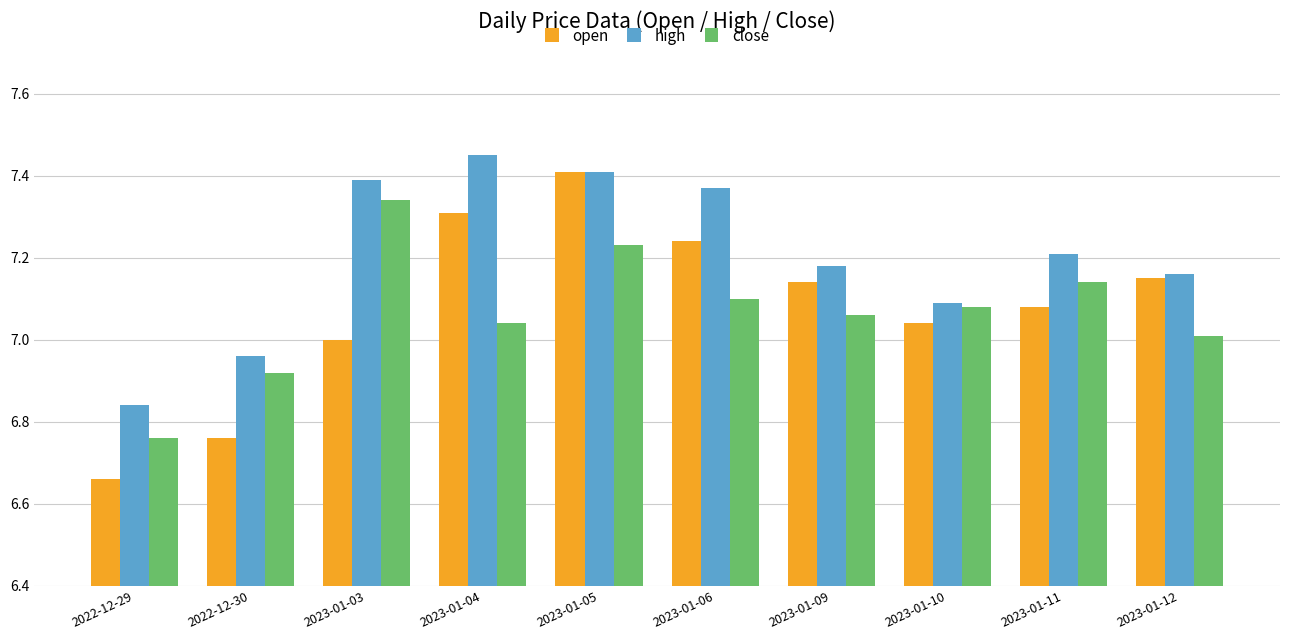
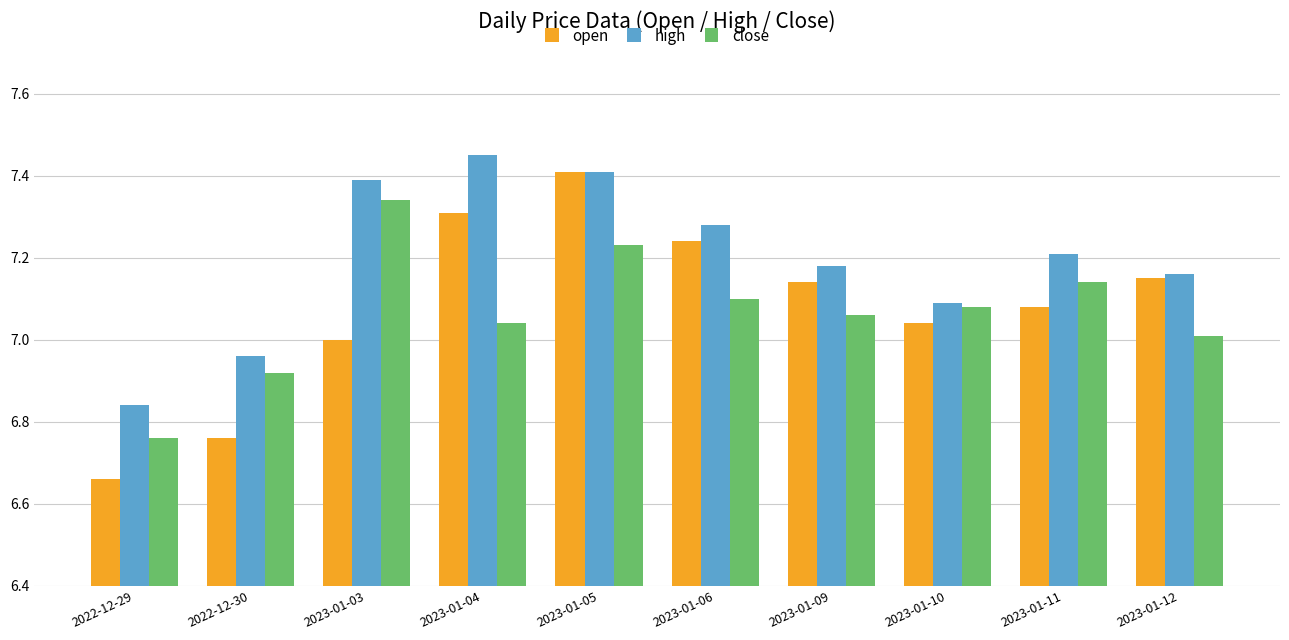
high, 2023-01-06: 7.37 -> 7.28
